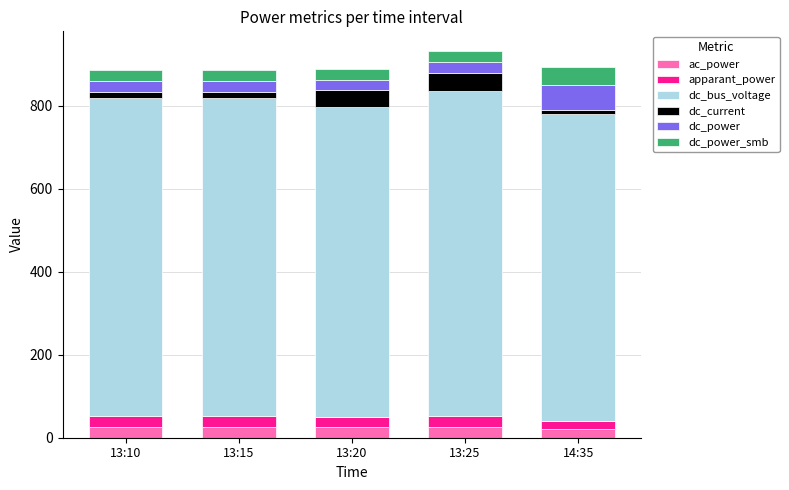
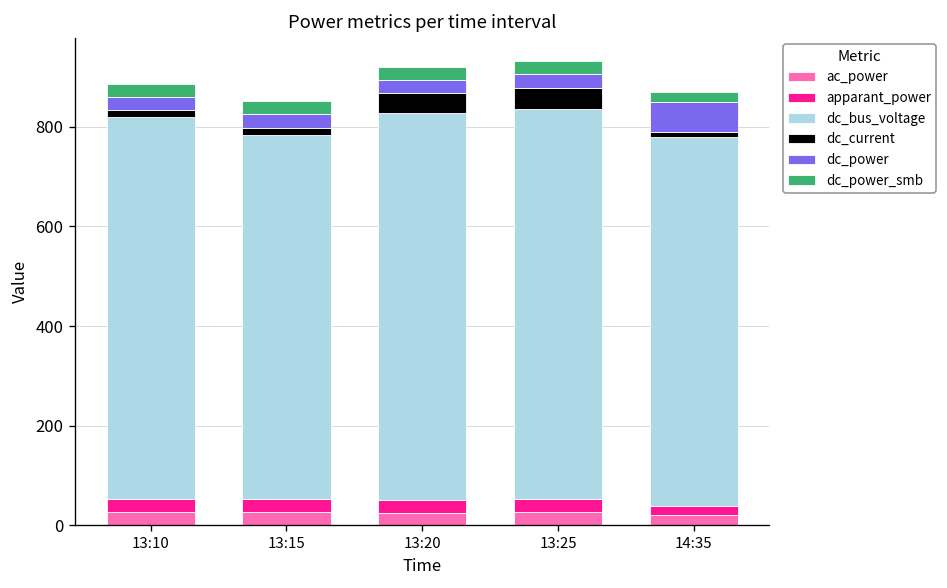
dc_bus_voltage, 13:15: 770 -> 730
dc_bus_voltage, 13:20: 750 -> 780
dc_power_smb, 14:35: 40 -> 20
